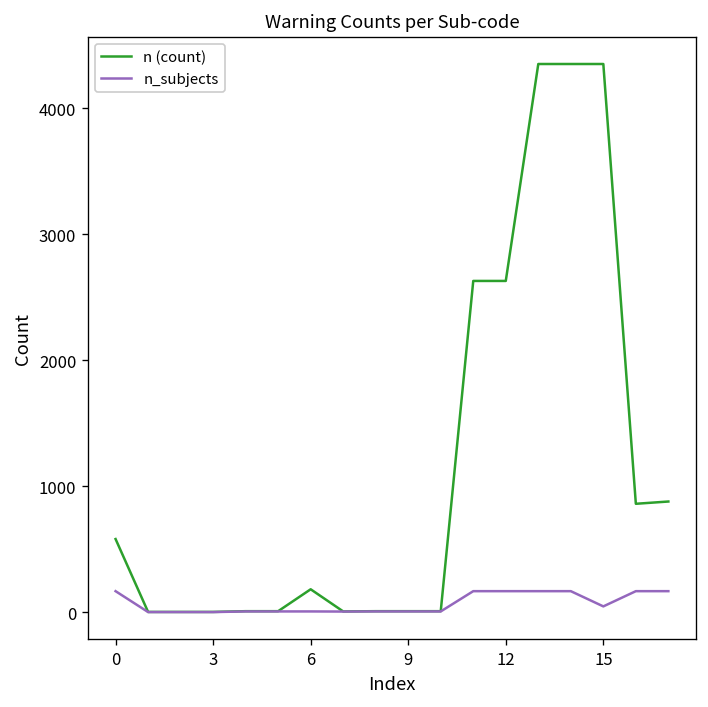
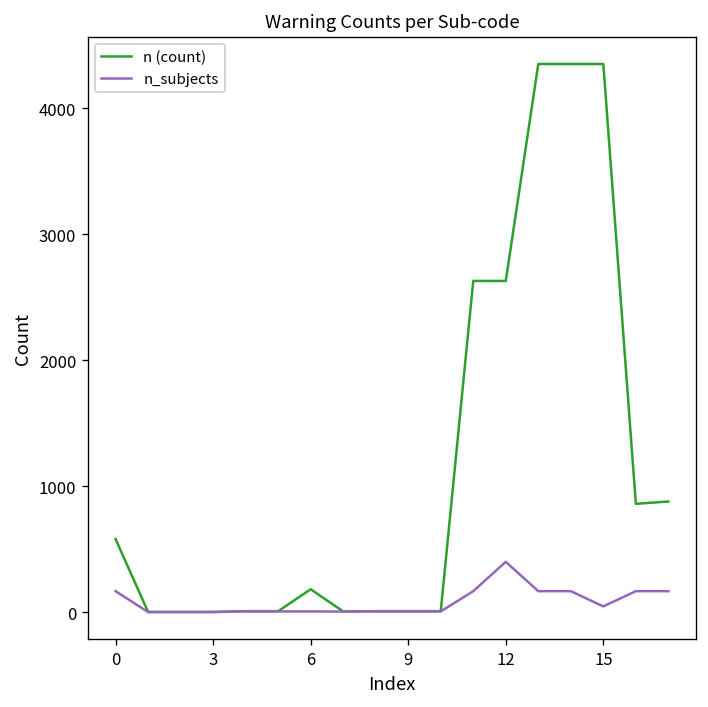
n_subjects, 12: 170 -> 400
